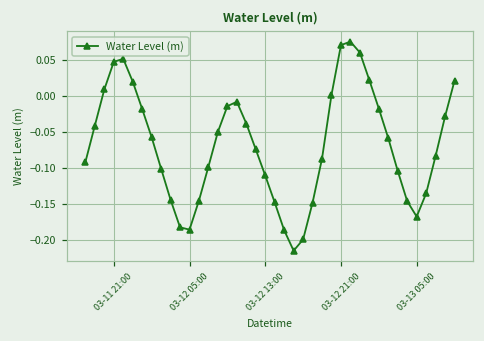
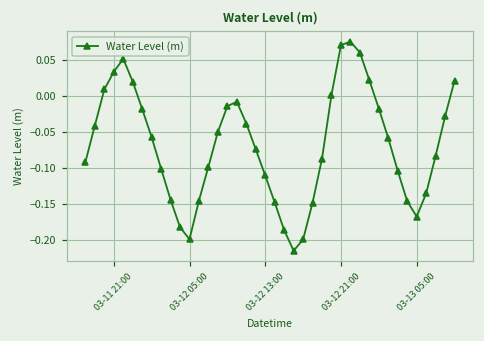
03-11 21:00: 0.05 -> 0.03
03-12 05:00: -0.19 -> -0.20
